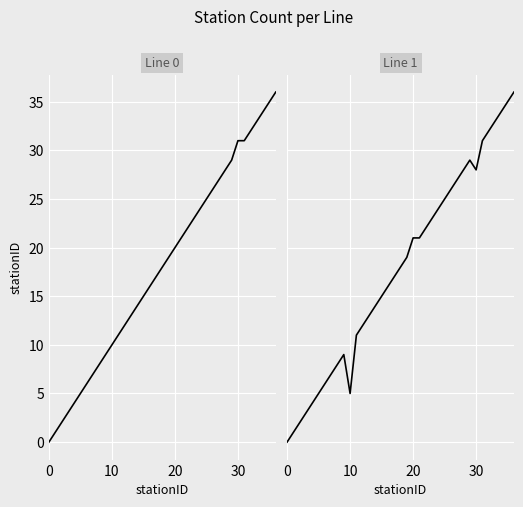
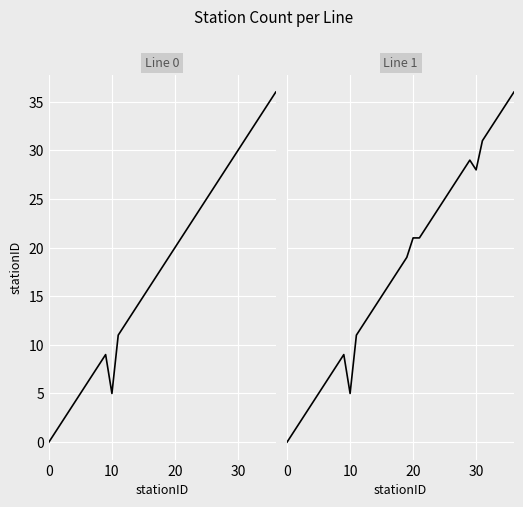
Line 0, 10: 10 -> 5
Line 0, 30: 31 -> 30
